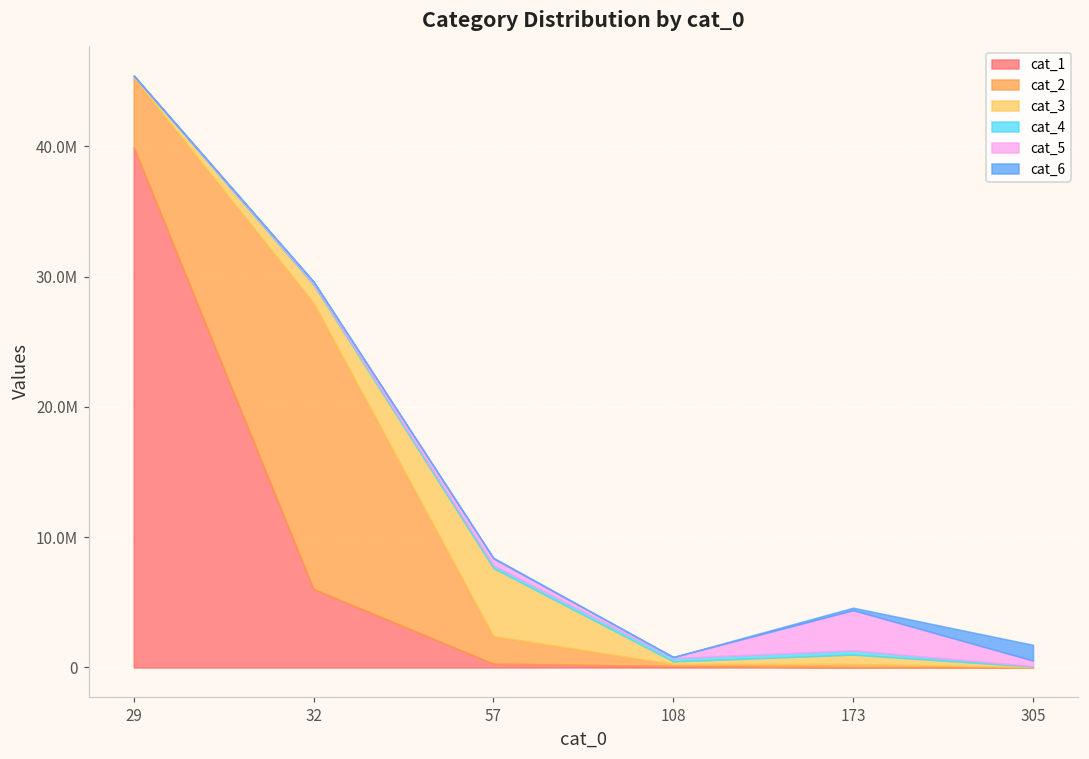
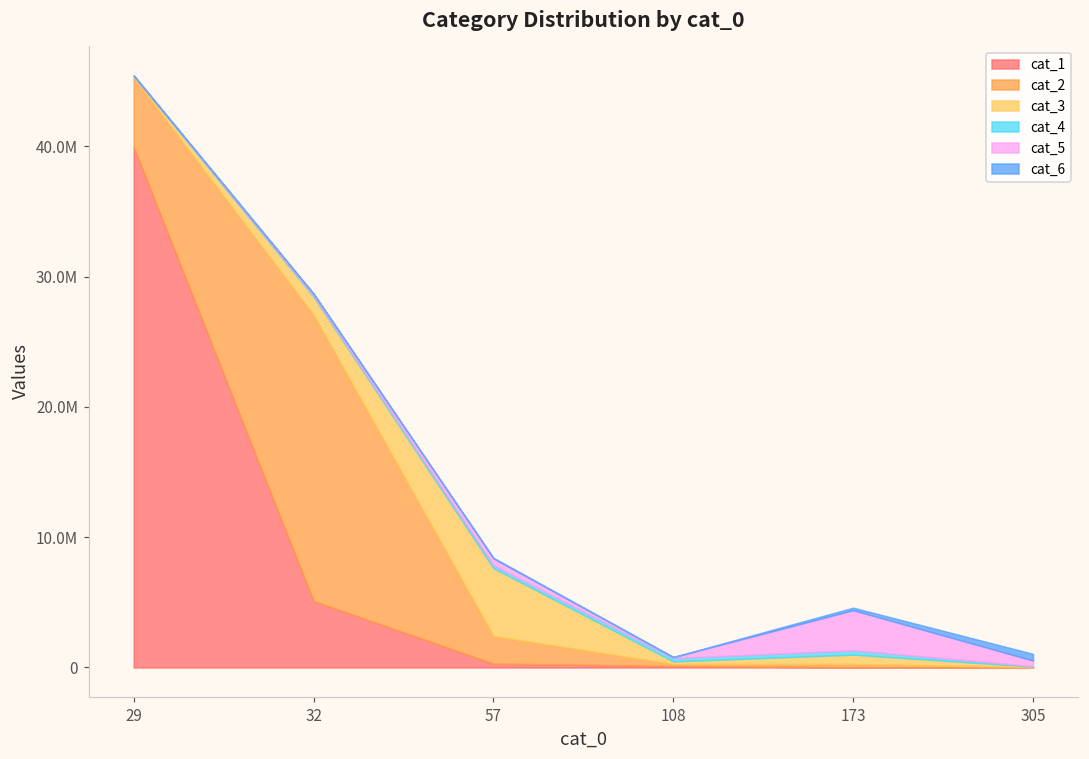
cat_1, 32: 6000000 -> 5100000
cat_6, 305: 1200000 -> 500000
